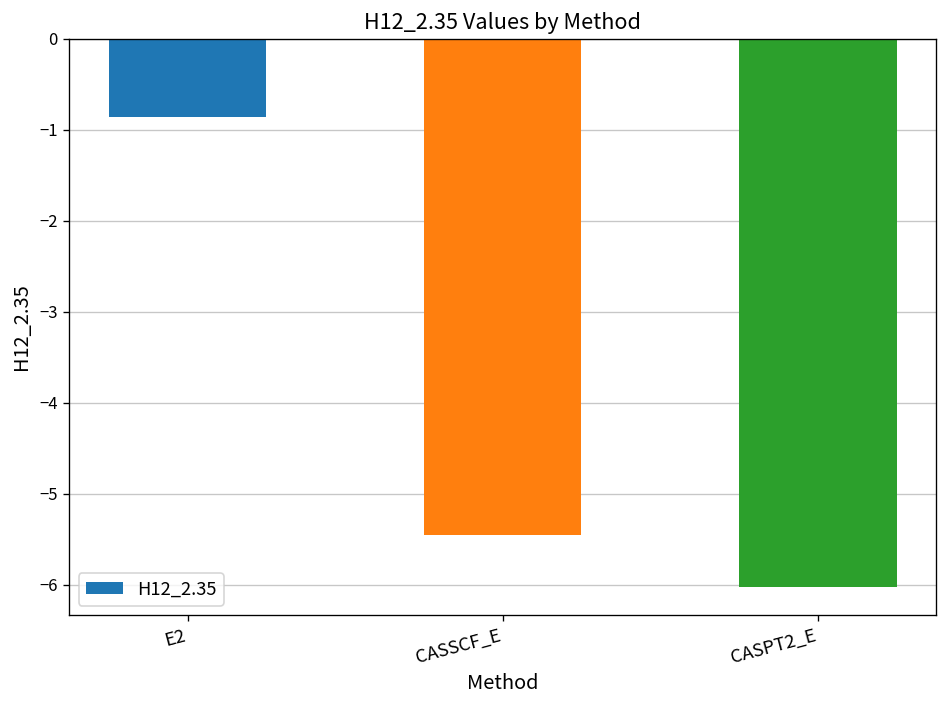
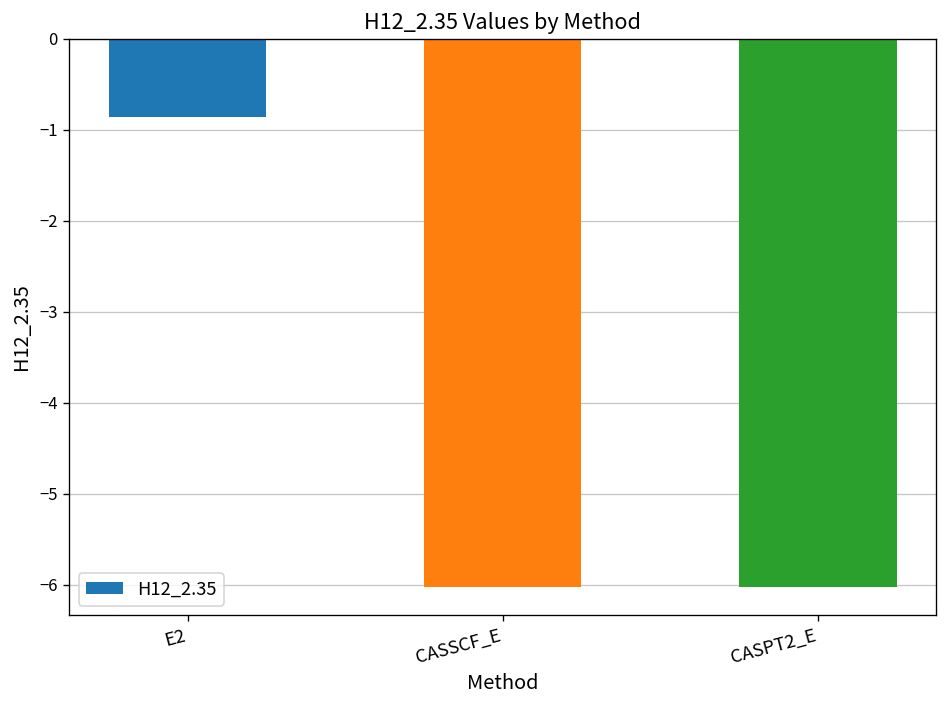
CASSCF_E: -5.5 -> -6.0
